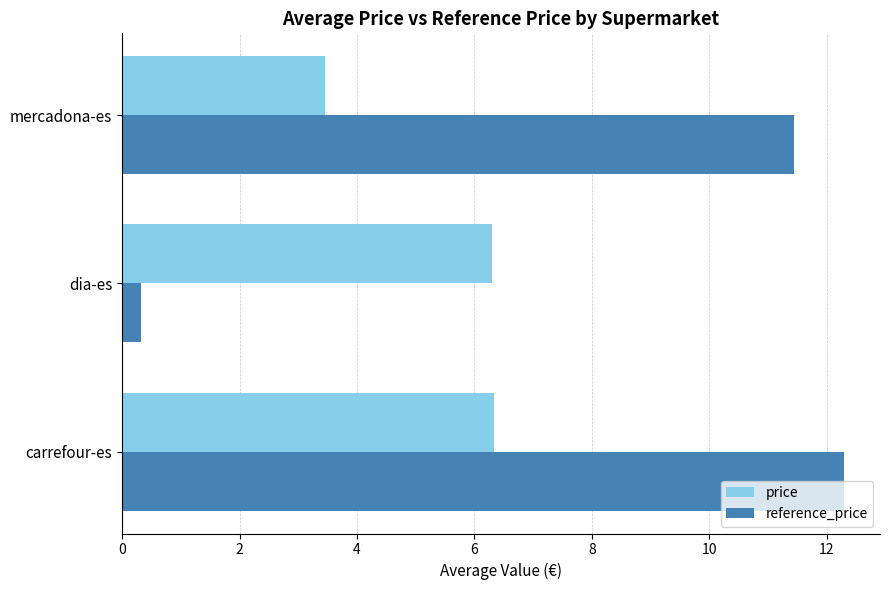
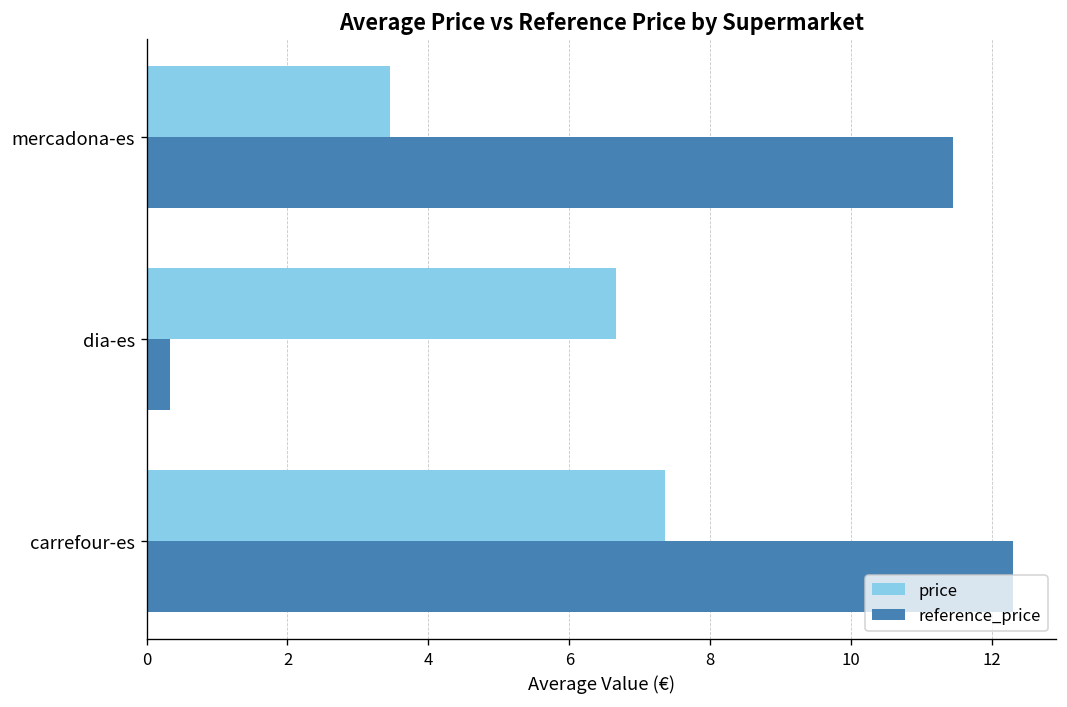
price, dia-es: 6.3 -> 6.7
price, carrefour-es: 6.3 -> 7.4
